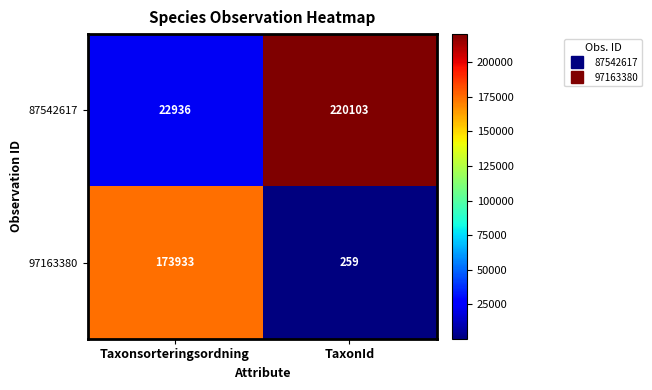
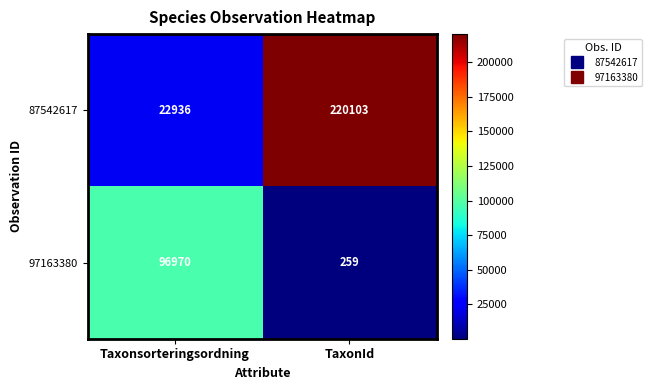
97163380, Taxonsorteringsordning: 173933 -> 96970
